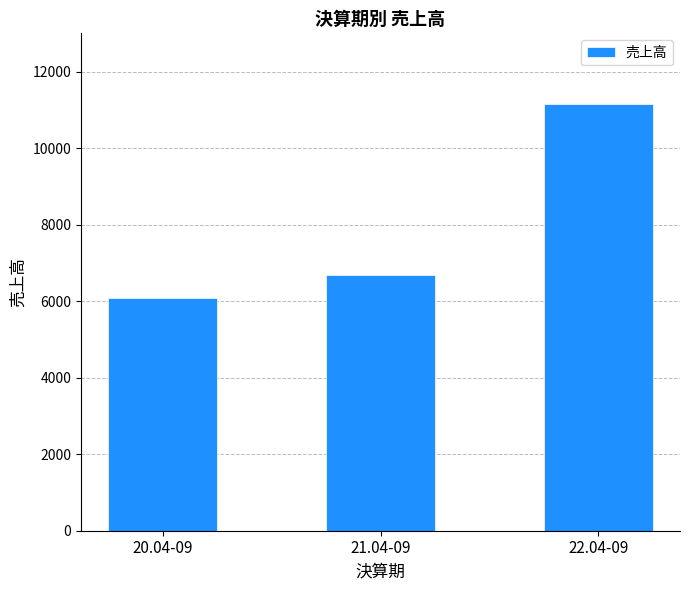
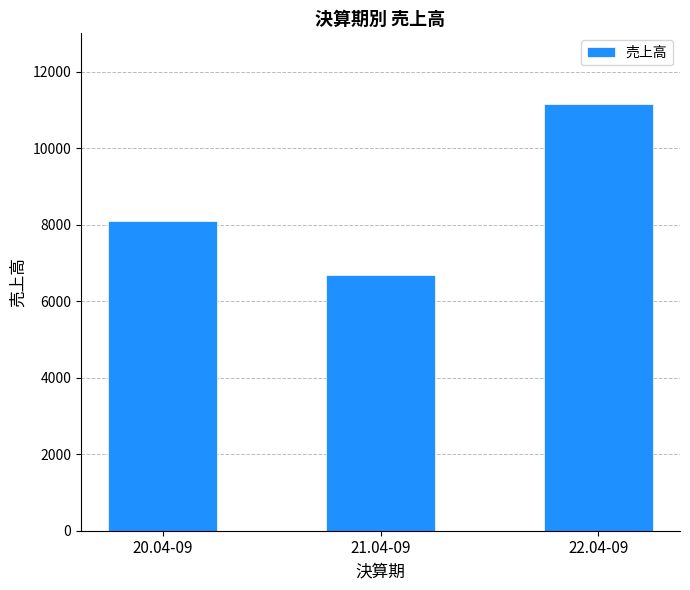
20.04-09: 6100 -> 8100
